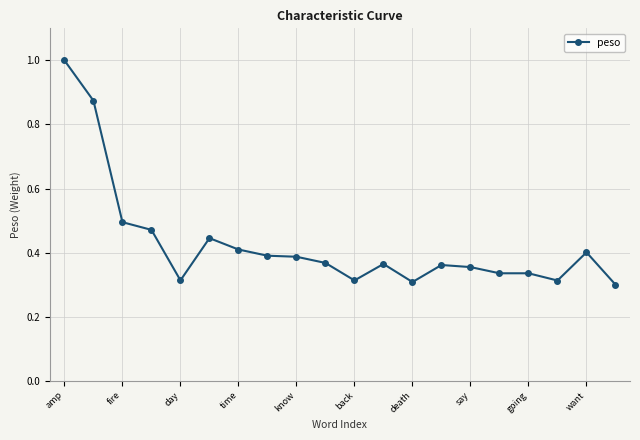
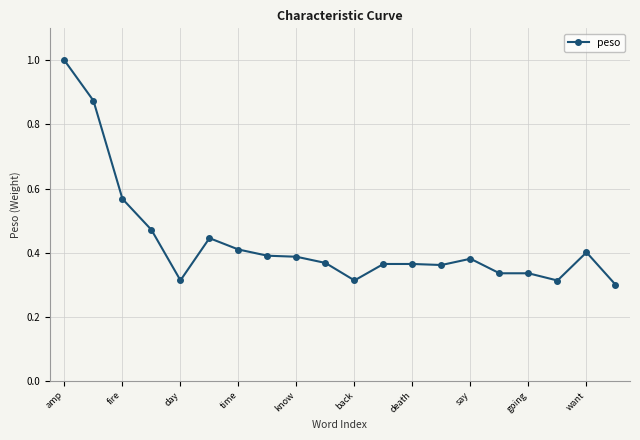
fire: 0.49 -> 0.57
death: 0.31 -> 0.36
say: 0.35 -> 0.38
